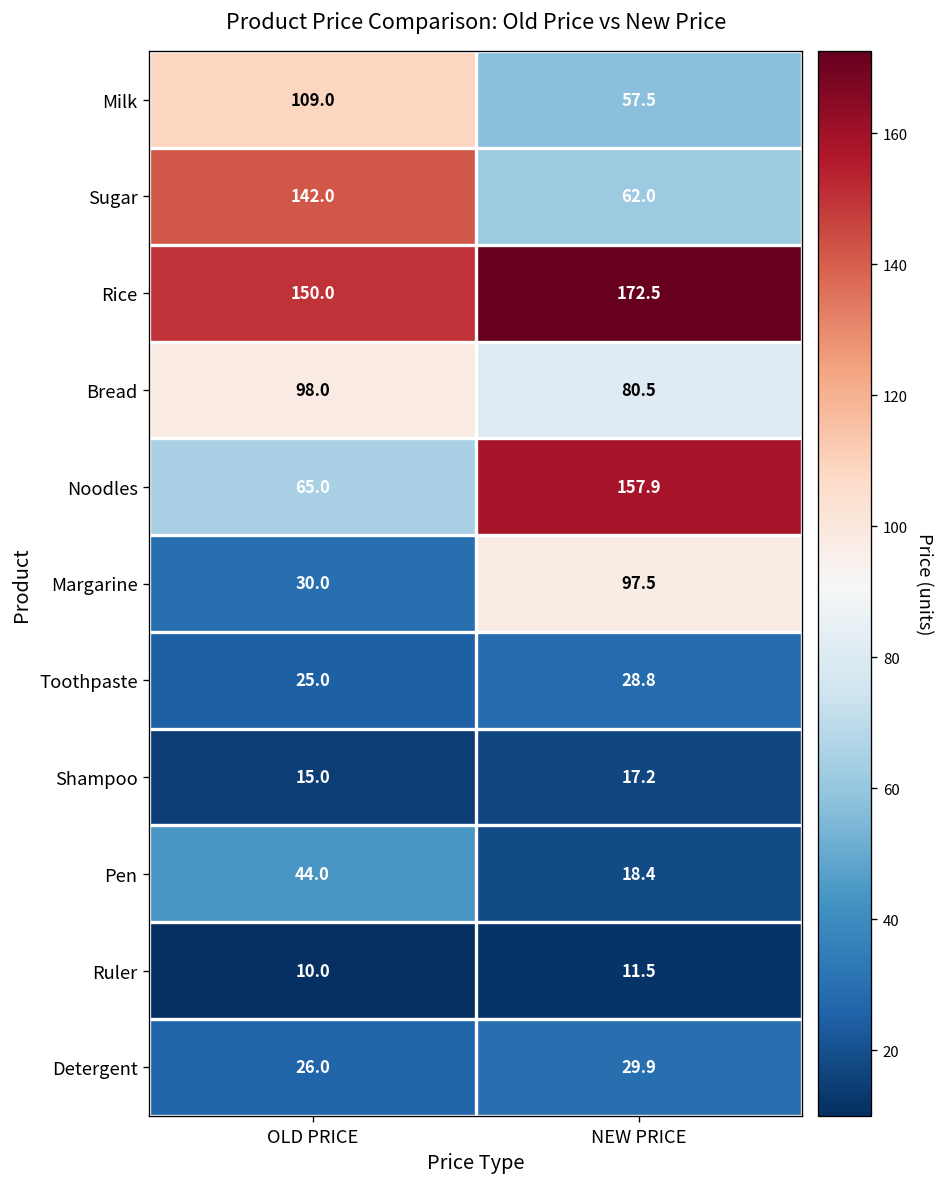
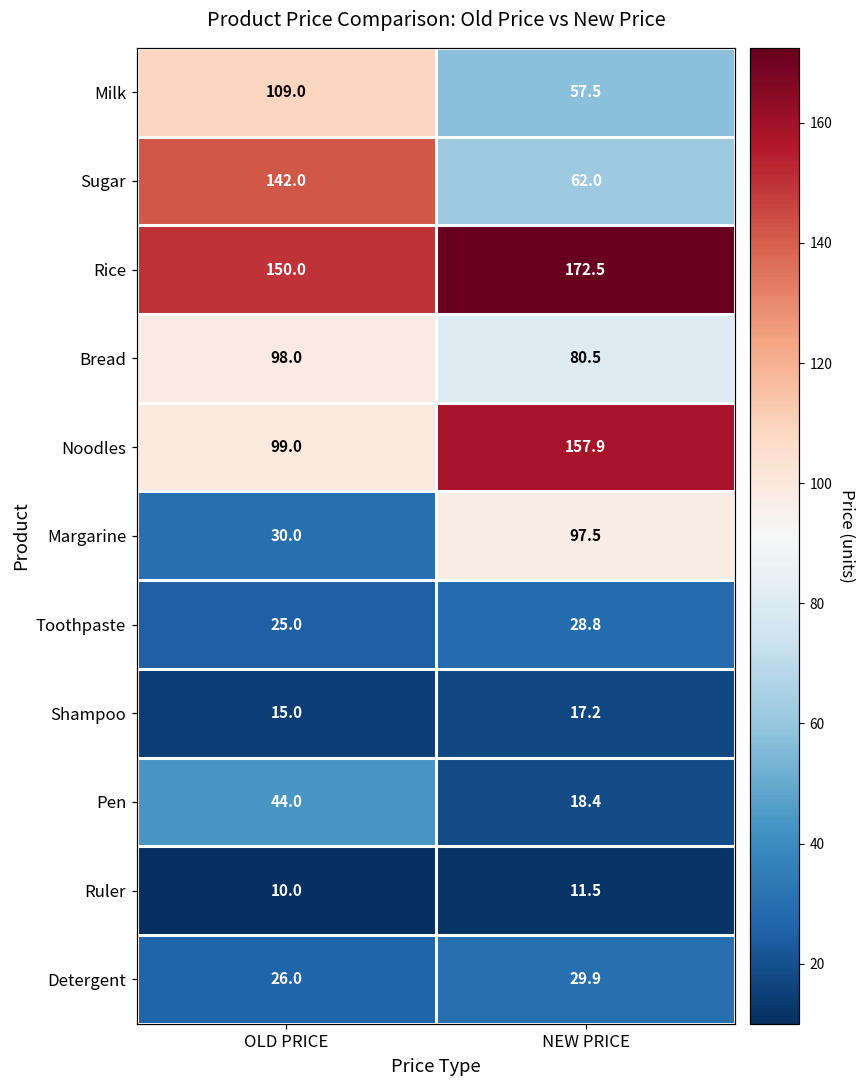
Noodles, OLD PRICE: 65.0 -> 99.0
